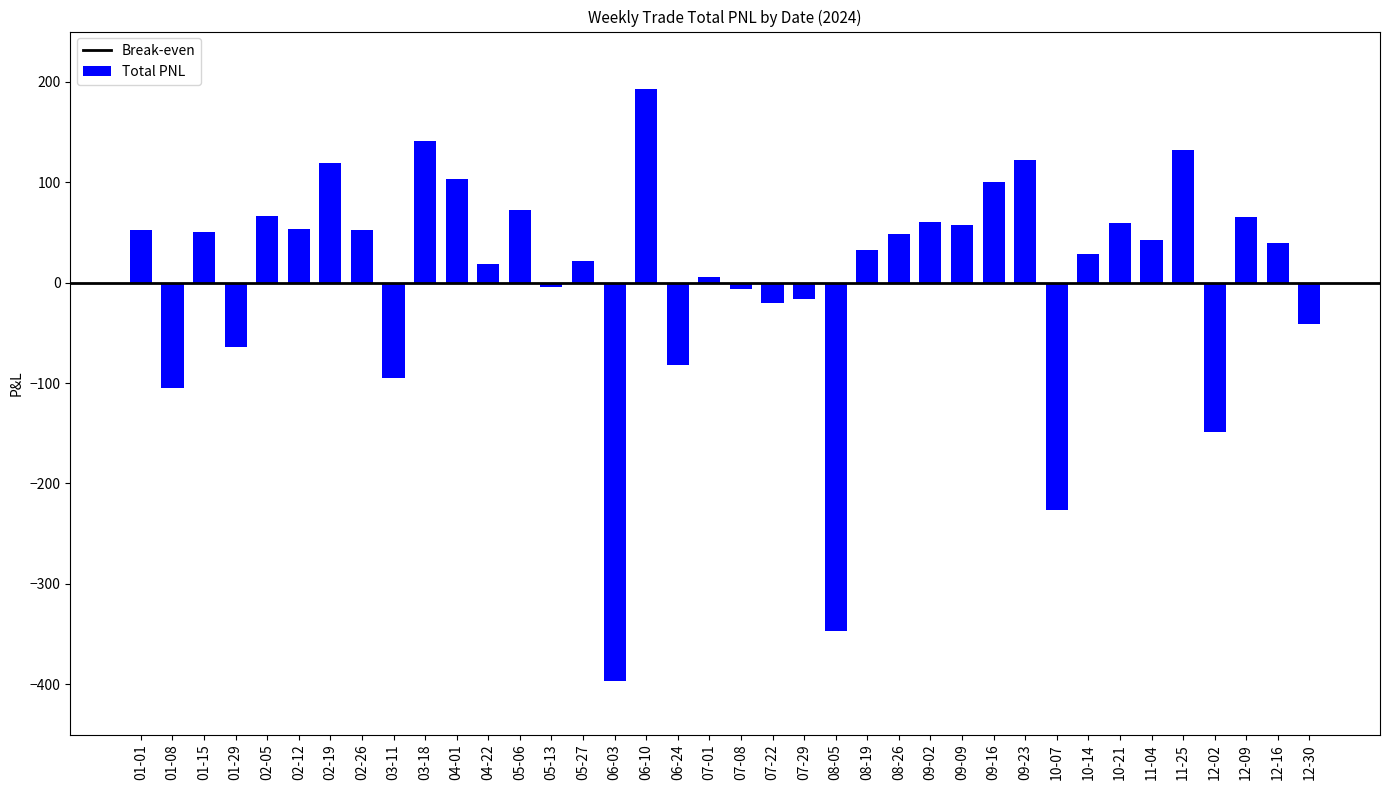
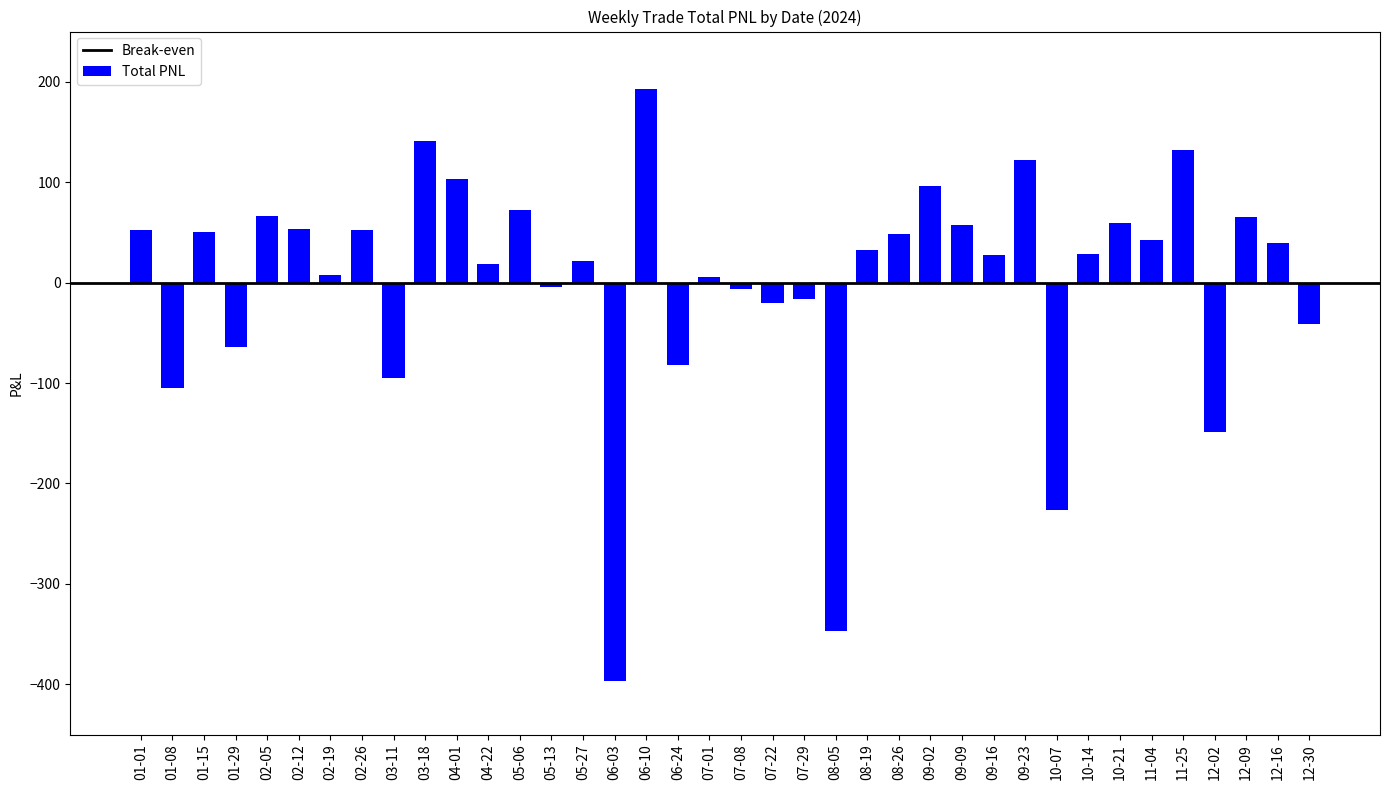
02-19: 120 -> 8
09-02: 61 -> 96
09-16: 100 -> 27
